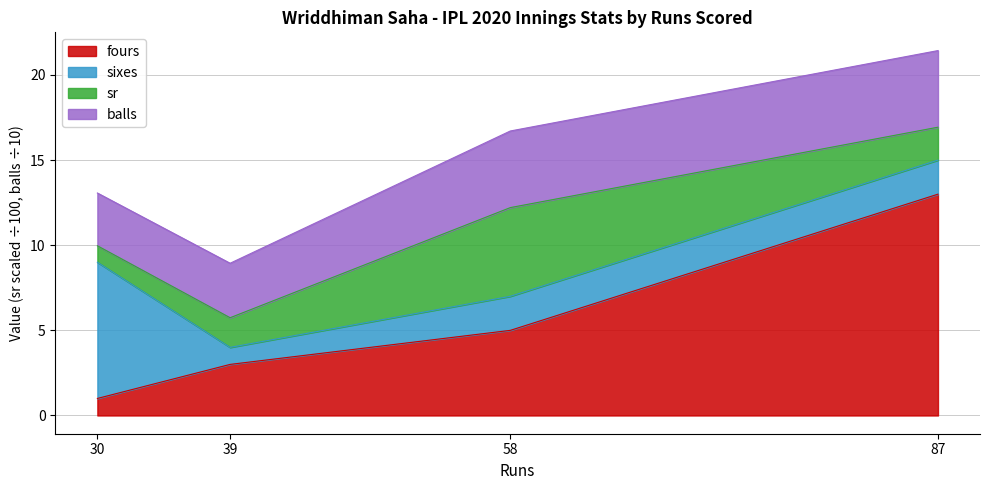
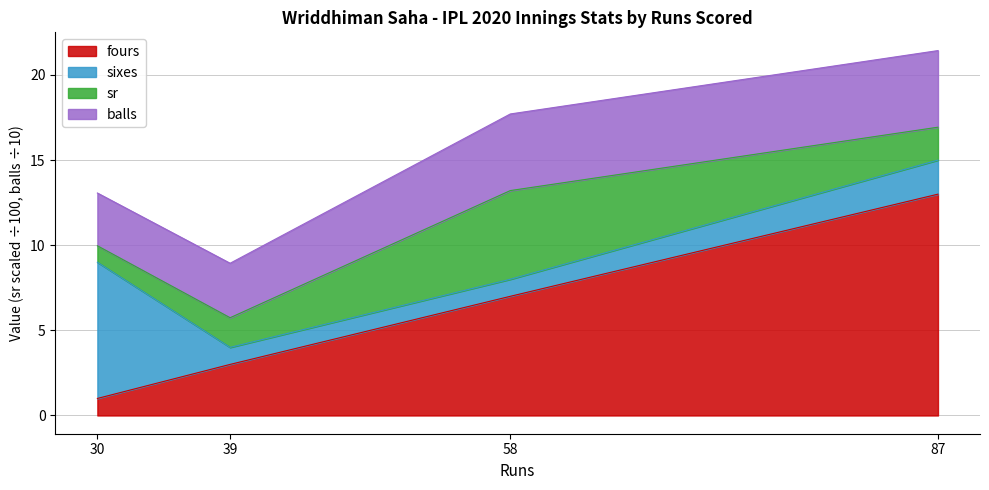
fours, 58: 5 -> 7
sixes, 58: 2 -> 1
